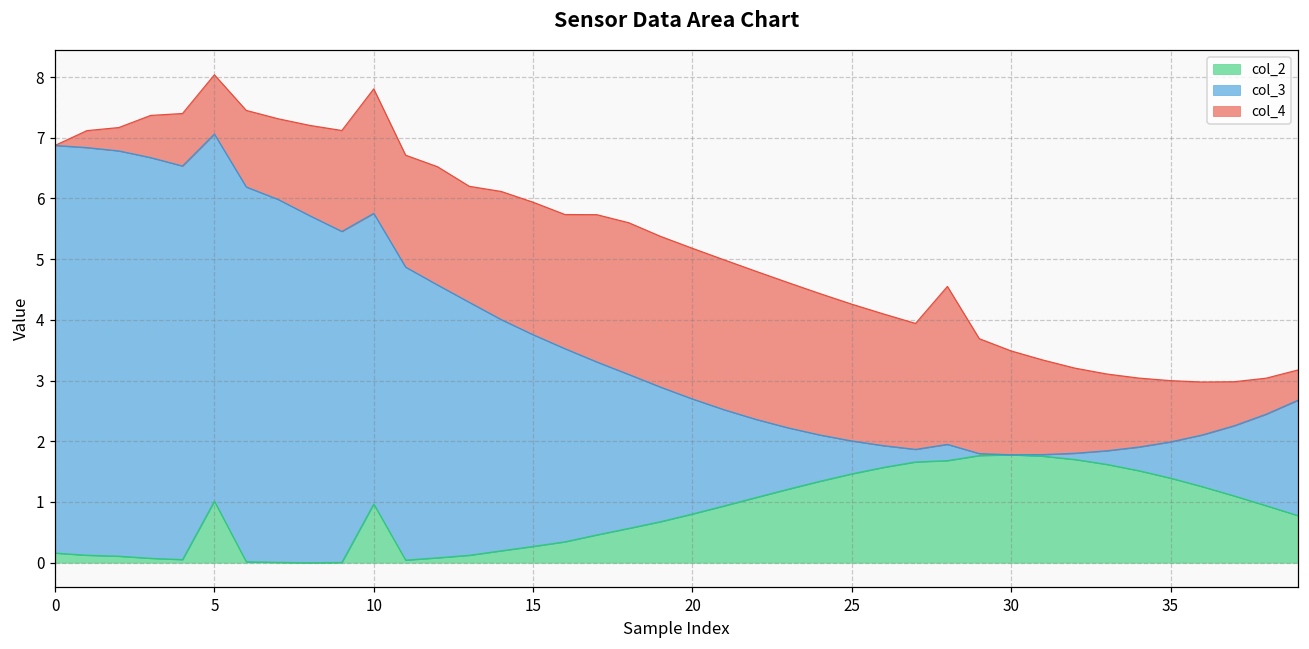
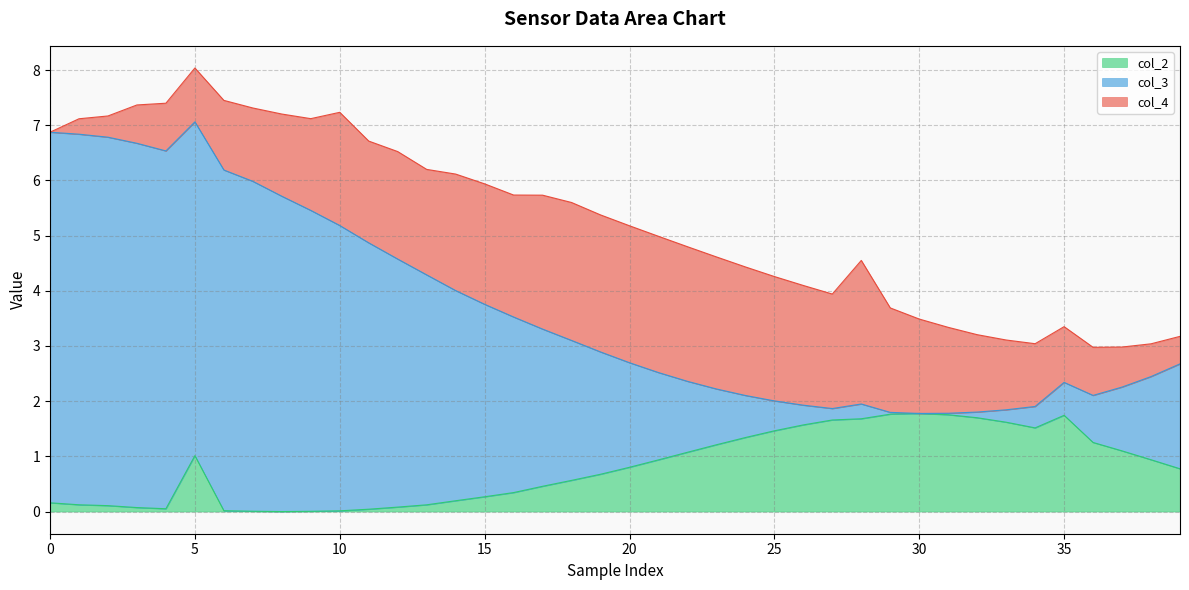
col_2, 10: 1.0 -> 0.0
col_3, 10: 4.8 -> 5.2
col_2, 35: 1.4 -> 1.7
